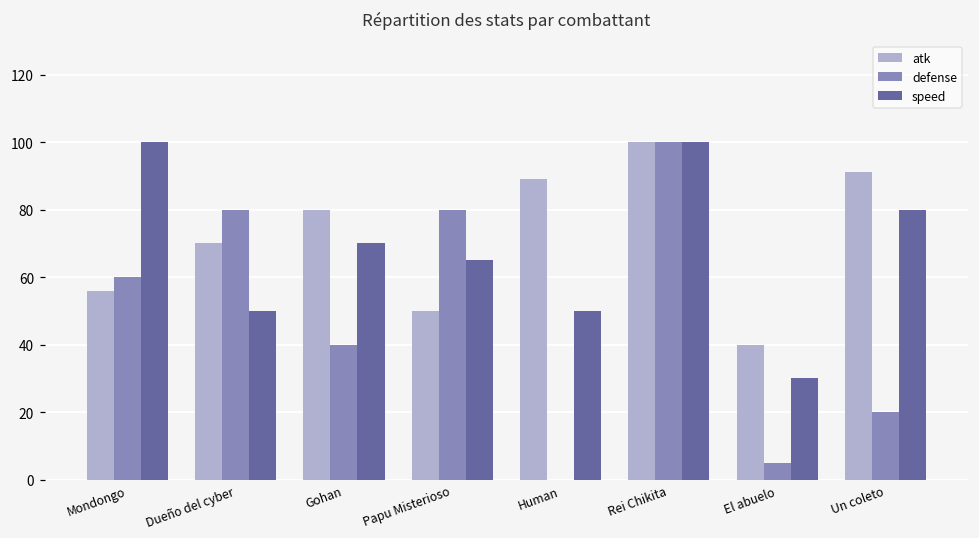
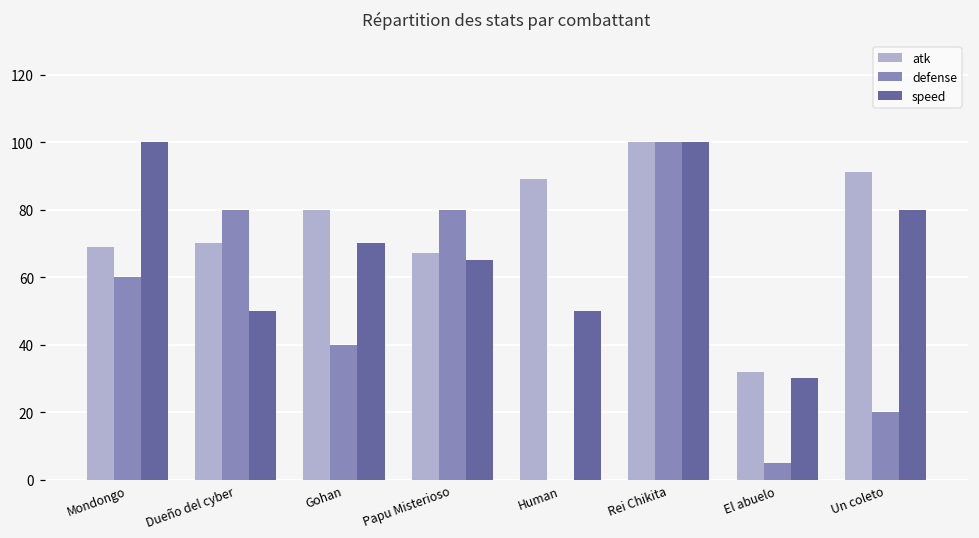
atk, Mondongo: 56 -> 69
atk, Papu Misterioso: 50 -> 67
atk, El abuelo: 40 -> 32
